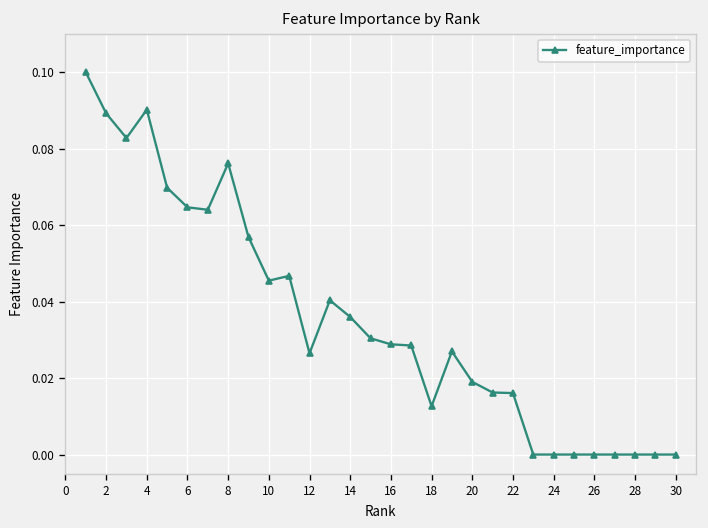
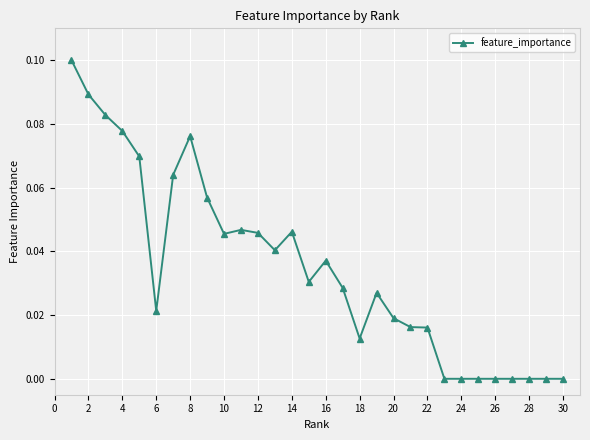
4: 0.090 -> 0.078
6: 0.065 -> 0.021
12: 0.026 -> 0.046
14: 0.036 -> 0.046
16: 0.029 -> 0.037
